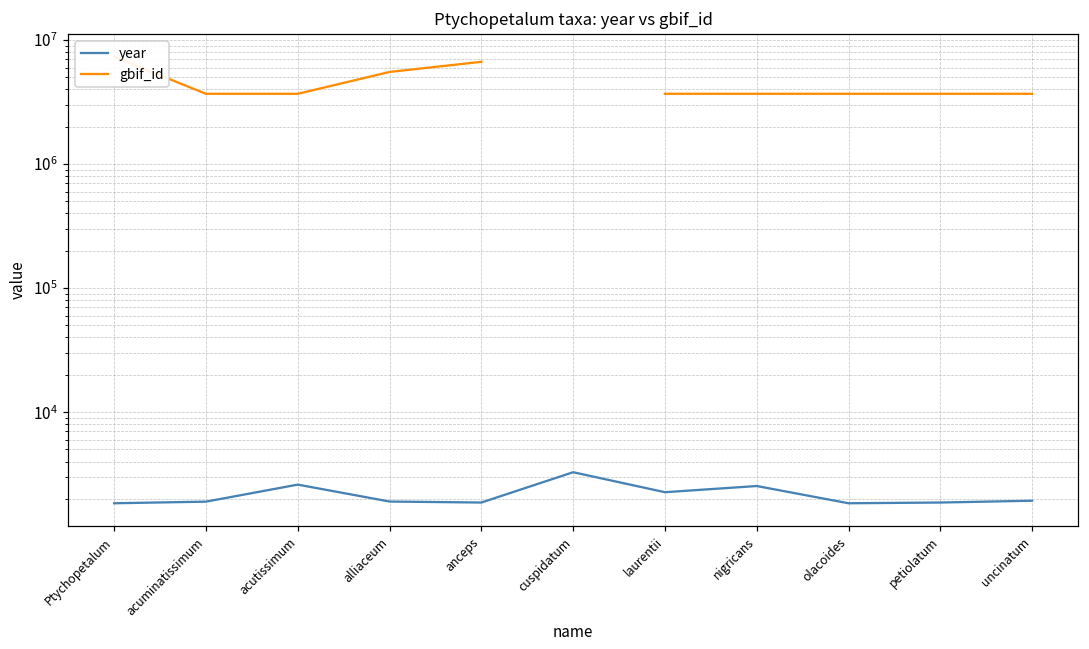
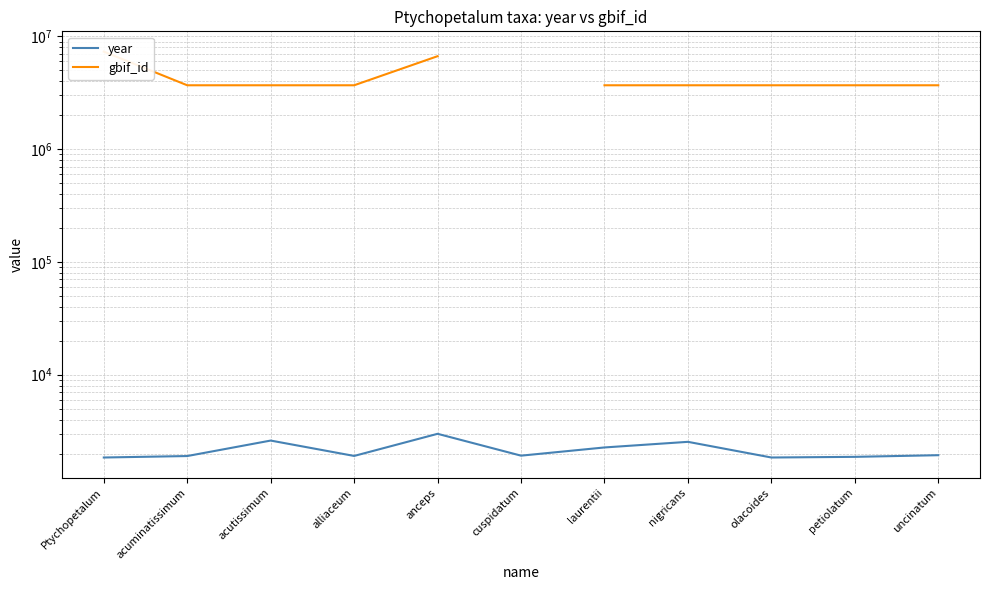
gbif_id, alliaceum: 6000000 -> 3700000
year, anceps: 1900 -> 3000
year, cuspidatum: 3300 -> 1900
